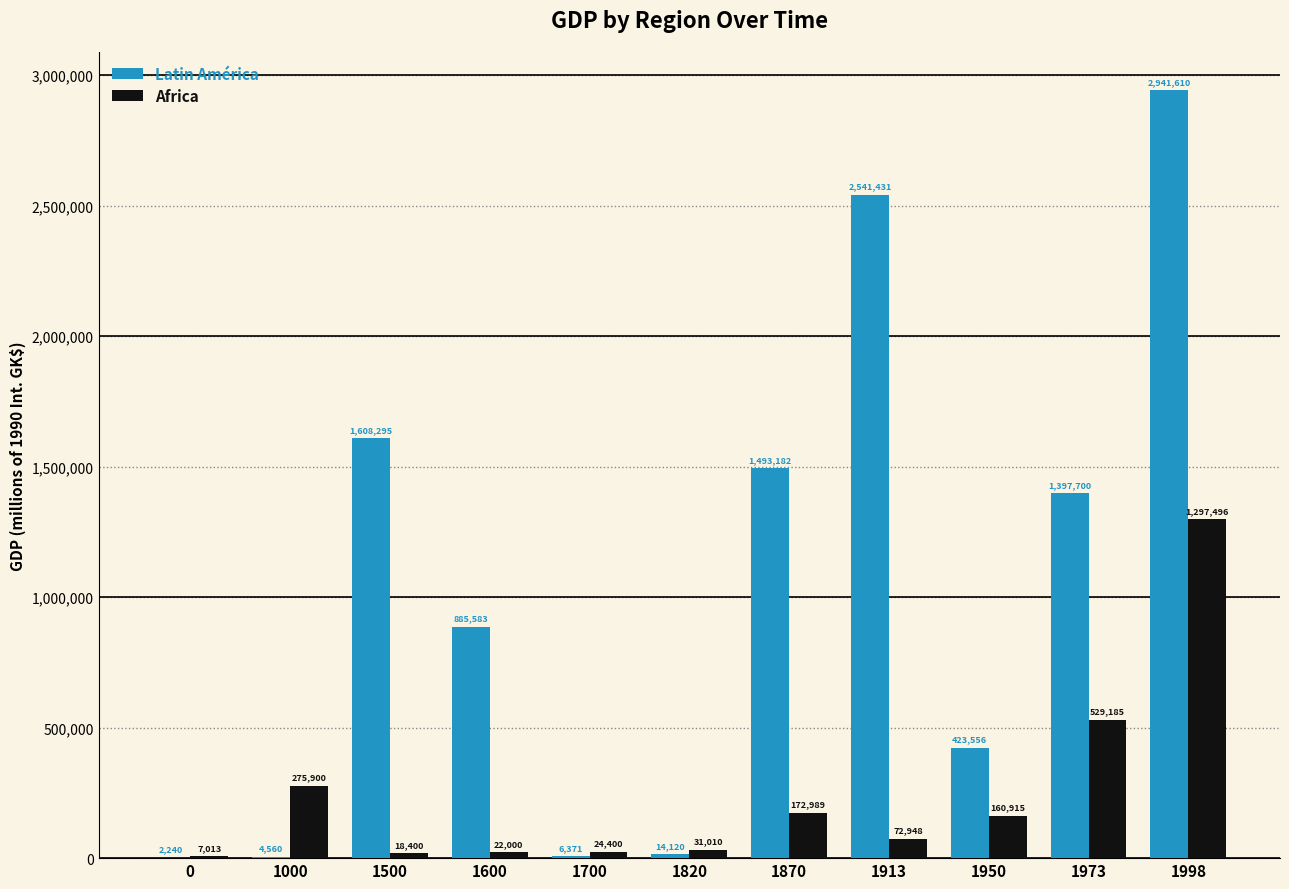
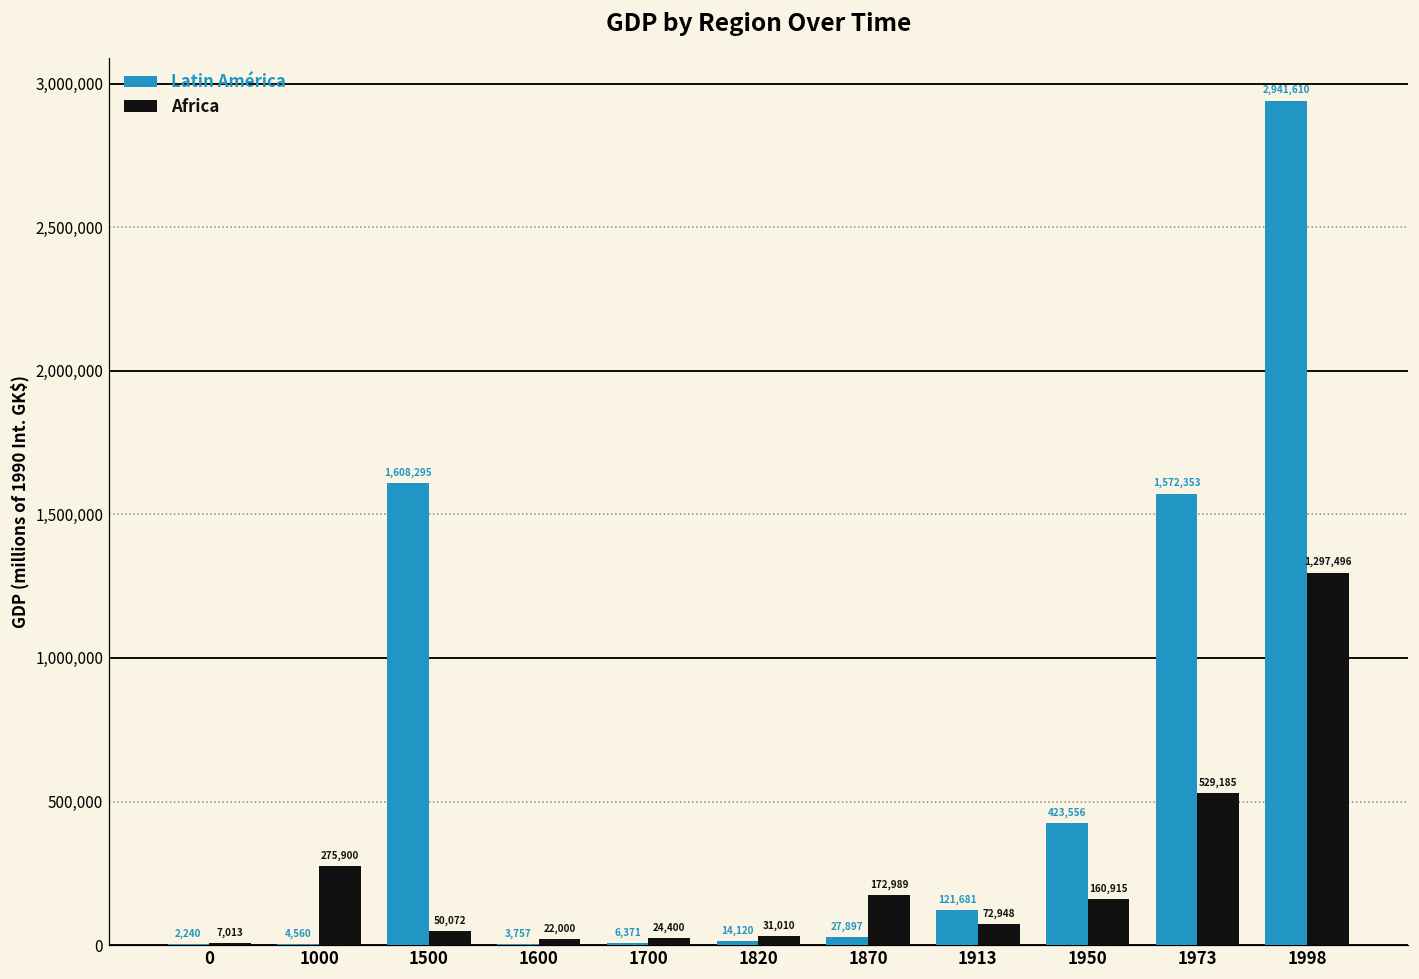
Africa, 1500: 18,400 -> 50,072
Latin América, 1600: 885,583 -> 3,757
Latin América, 1870: 1,493,182 -> 27,897
Latin América, 1913: 2,541,431 -> 121,681
Latin América, 1973: 1,397,700 -> 1,572,353
